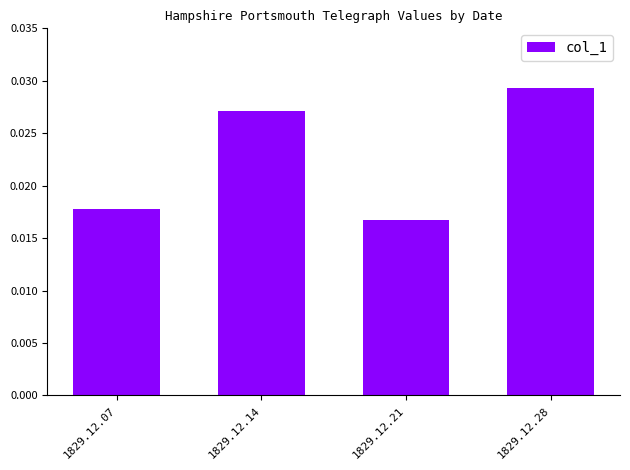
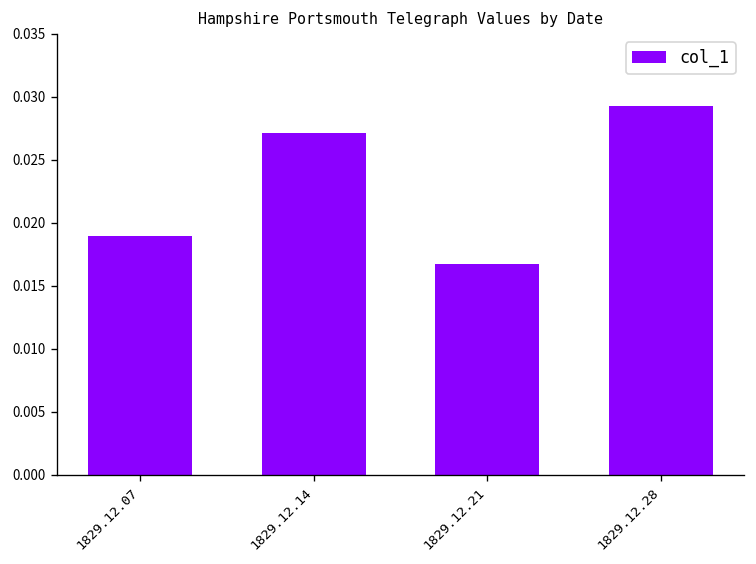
1829.12.07: 0.0178 -> 0.0189
